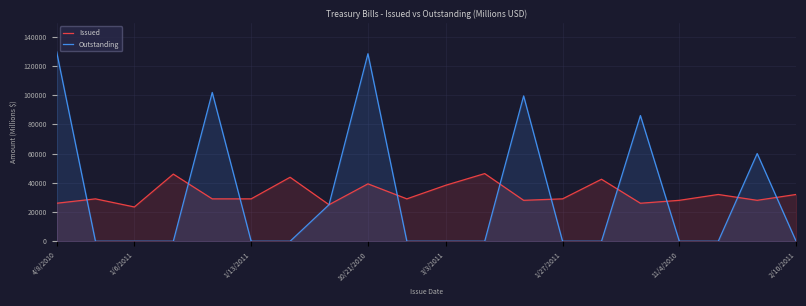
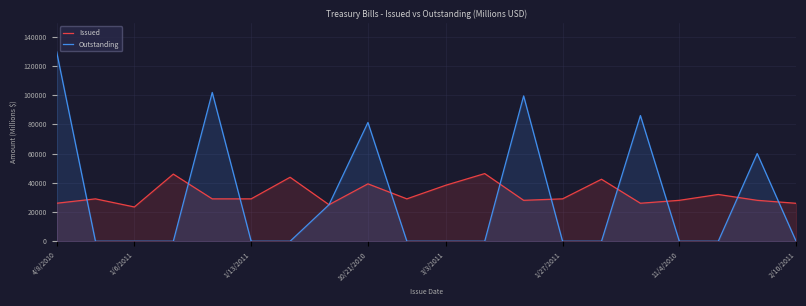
Outstanding, 10/21/2010: 128000 -> 81000
Issued, 2/10/2011: 32000 -> 26000
